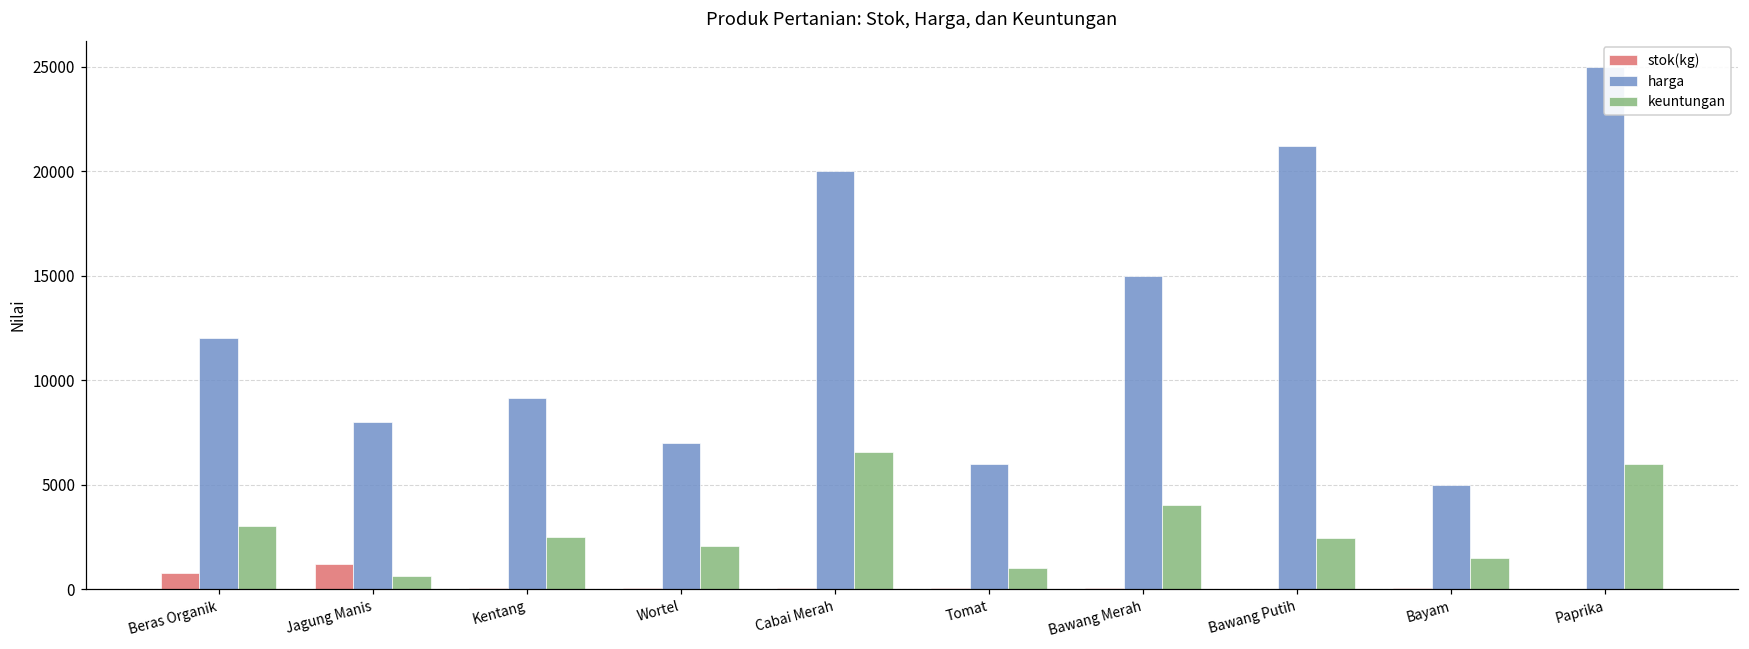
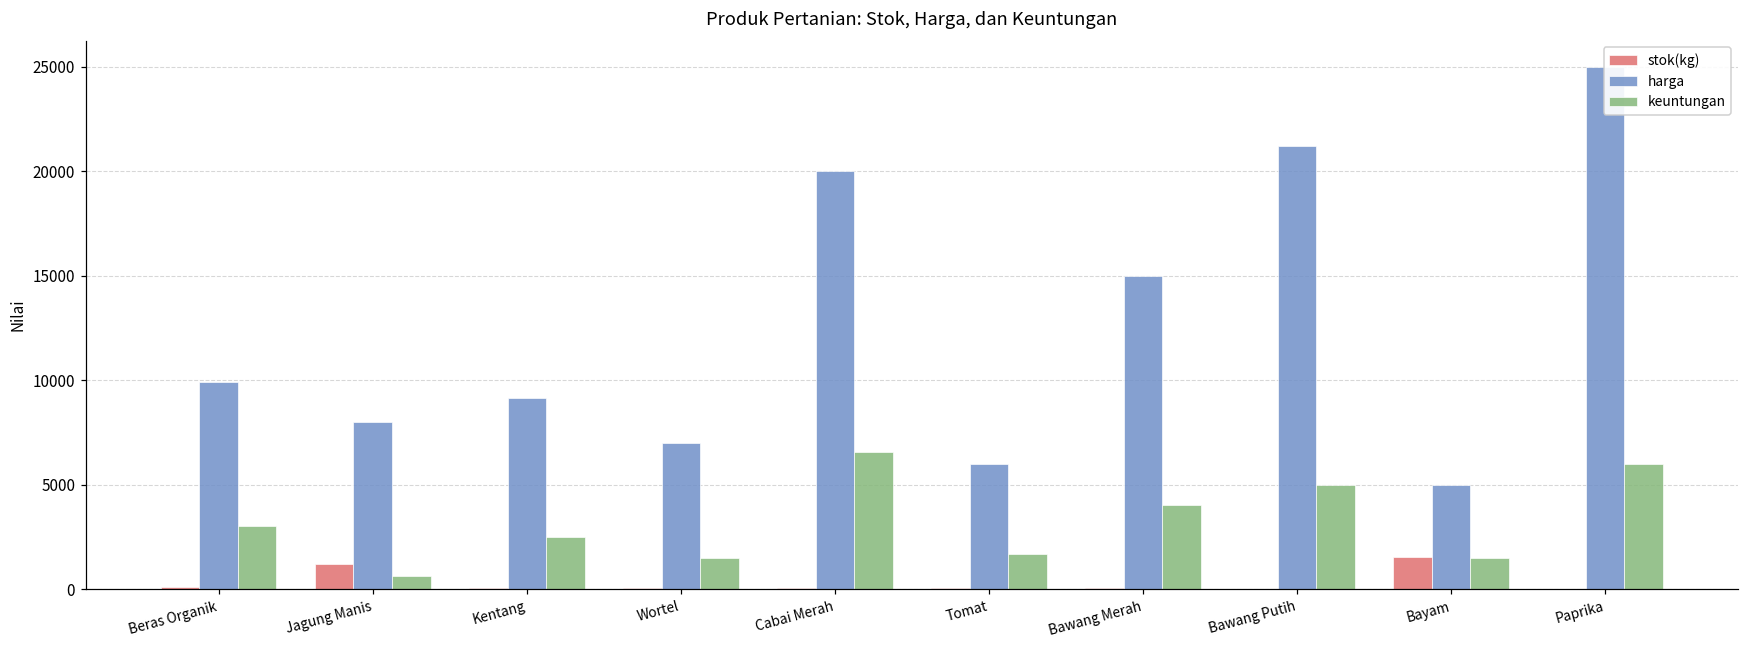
stok(kg), Beras Organik: 700 -> 100
harga, Beras Organik: 12000 -> 9900
keuntungan, Wortel: 2000 -> 1500
keuntungan, Tomat: 1000 -> 1700
keuntungan, Bawang Putih: 2400 -> 5000
stok(kg), Bayam: 100 -> 1500
